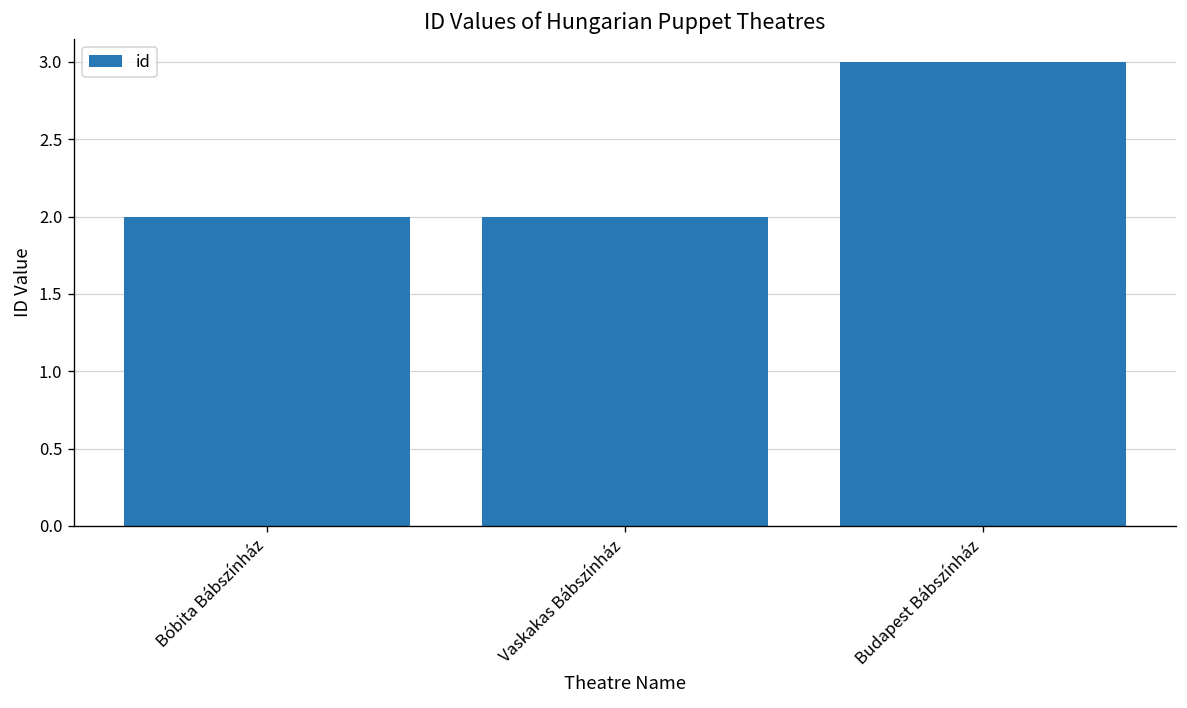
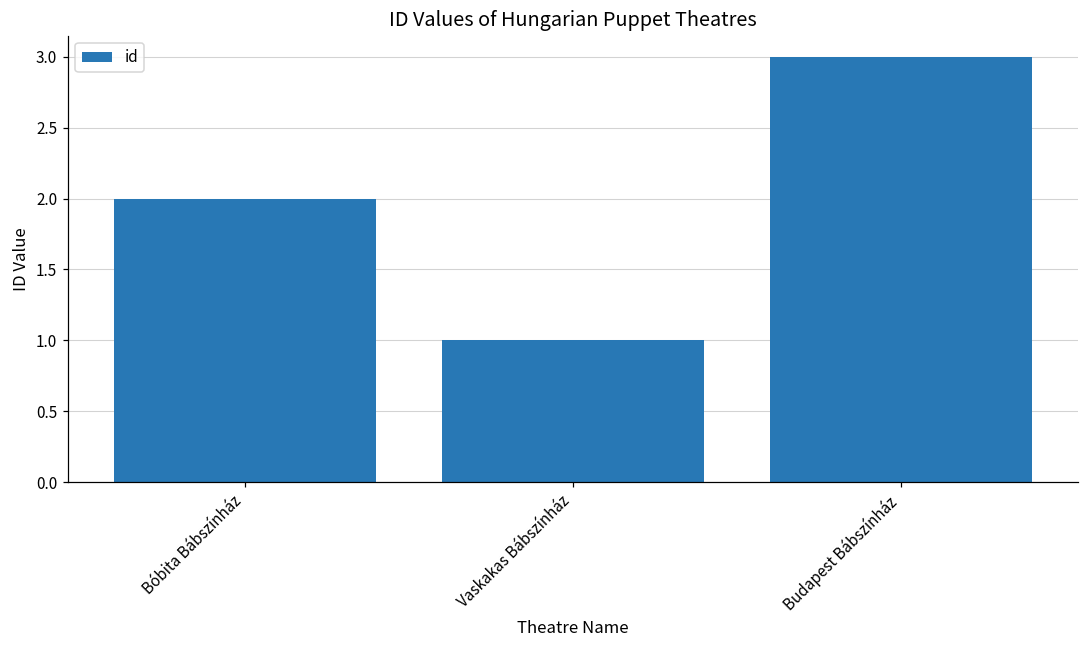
Vaskakas Bábszínház: 2 -> 1
